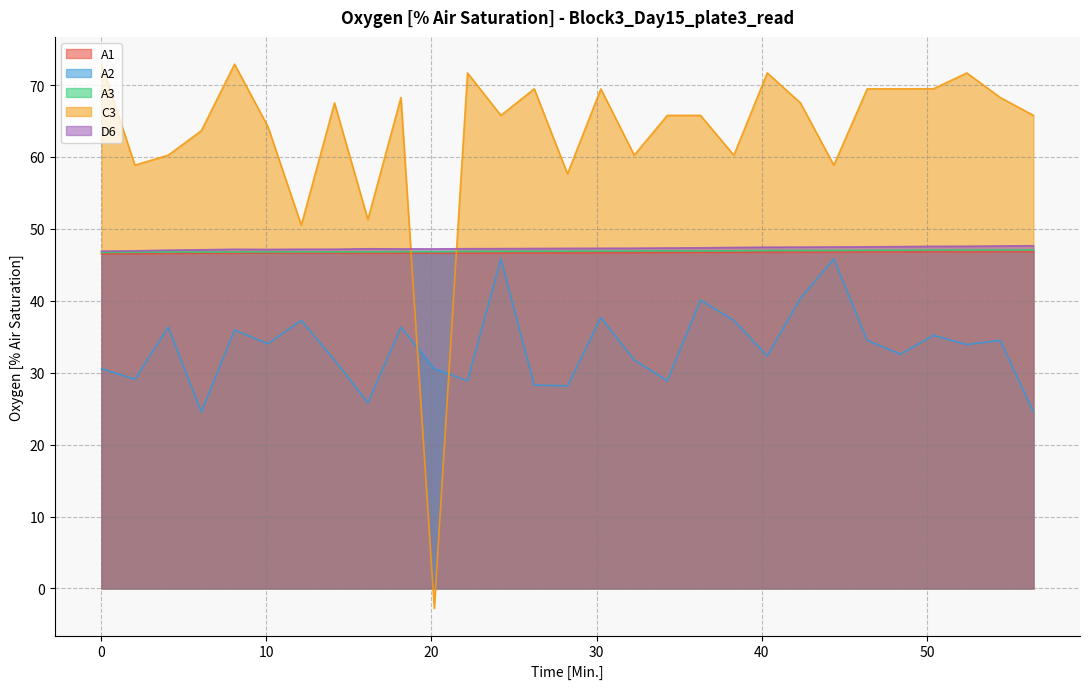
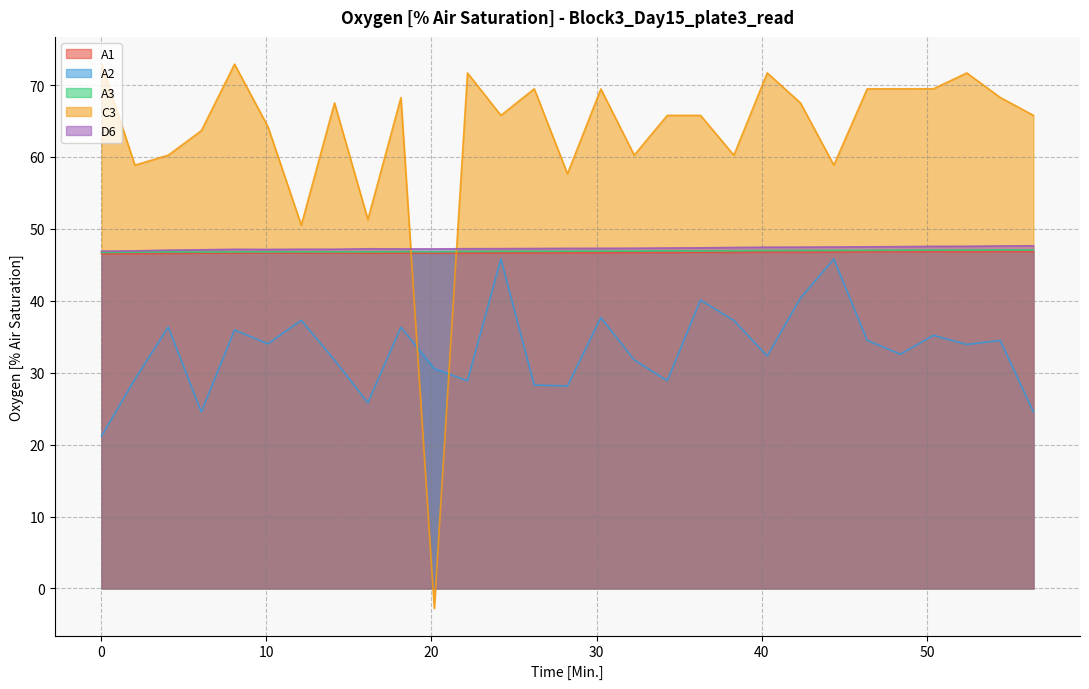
A2, 0: 31 -> 21
